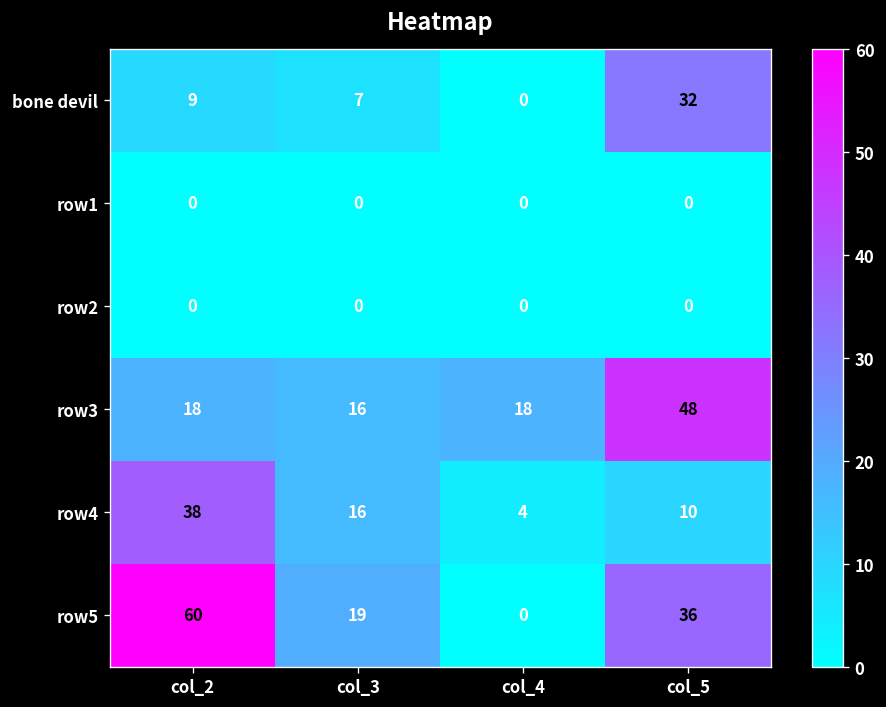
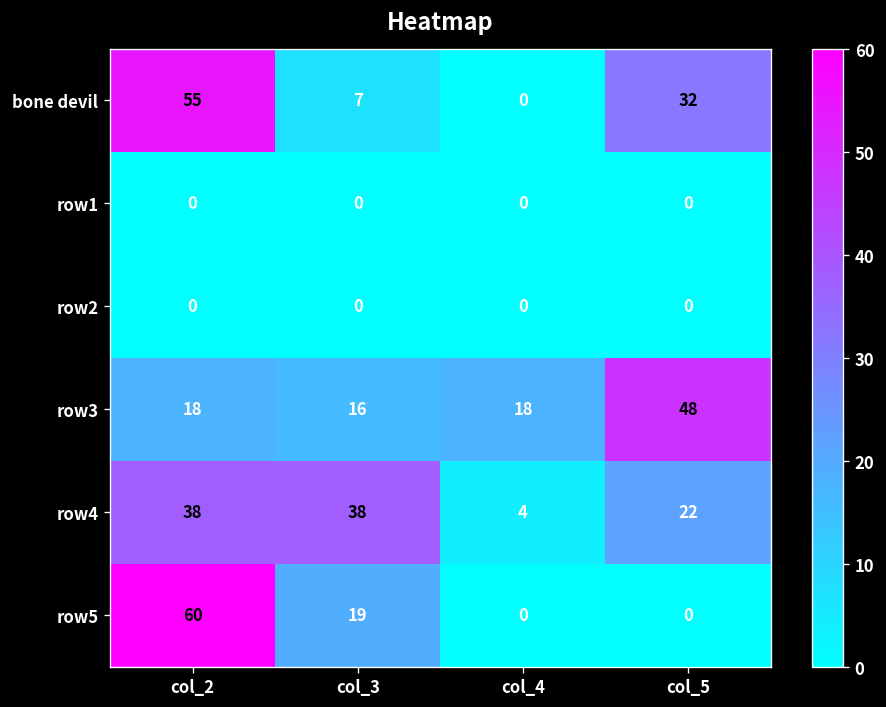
bone devil, col_2: 9 -> 55
row4, col_3: 16 -> 38
row4, col_5: 10 -> 22
row5, col_5: 36 -> 0
